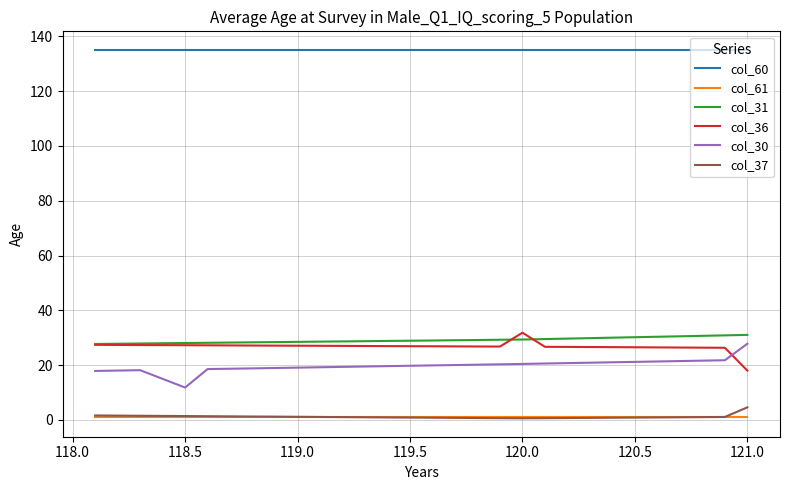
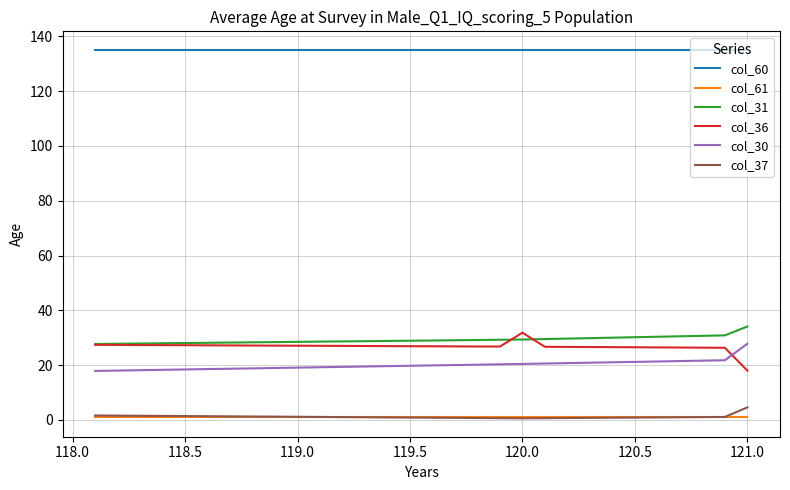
col_30, 118.5: 12 -> 18
col_31, 121.0: 31 -> 34
